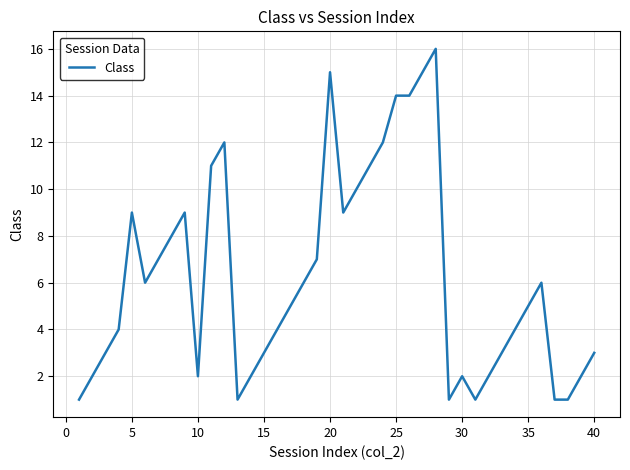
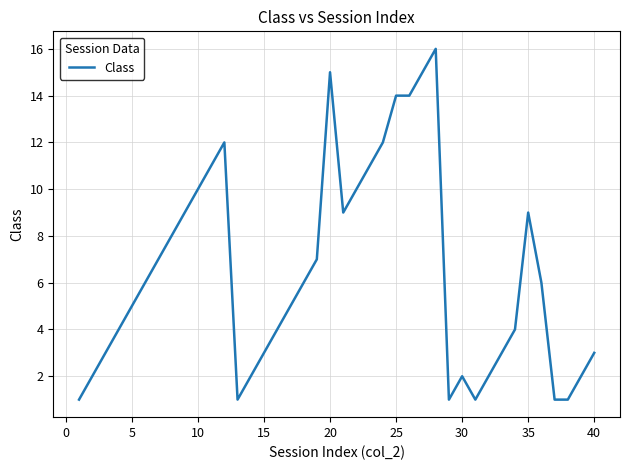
5: 9 -> 5
10: 2 -> 10
35: 5 -> 9
